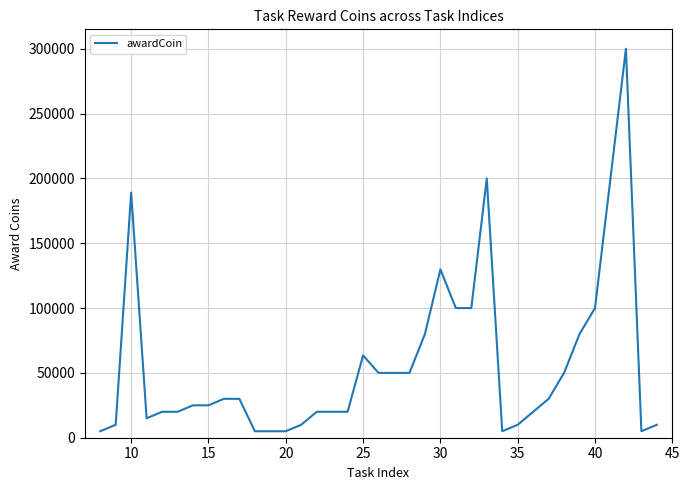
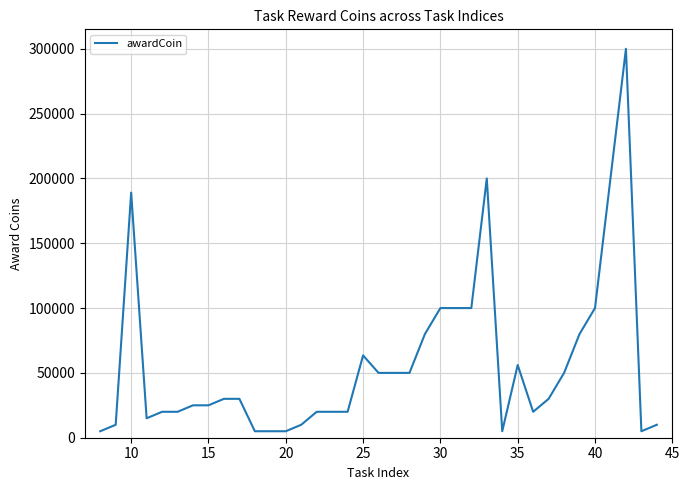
30: 130000 -> 100000
35: 10000 -> 56000
